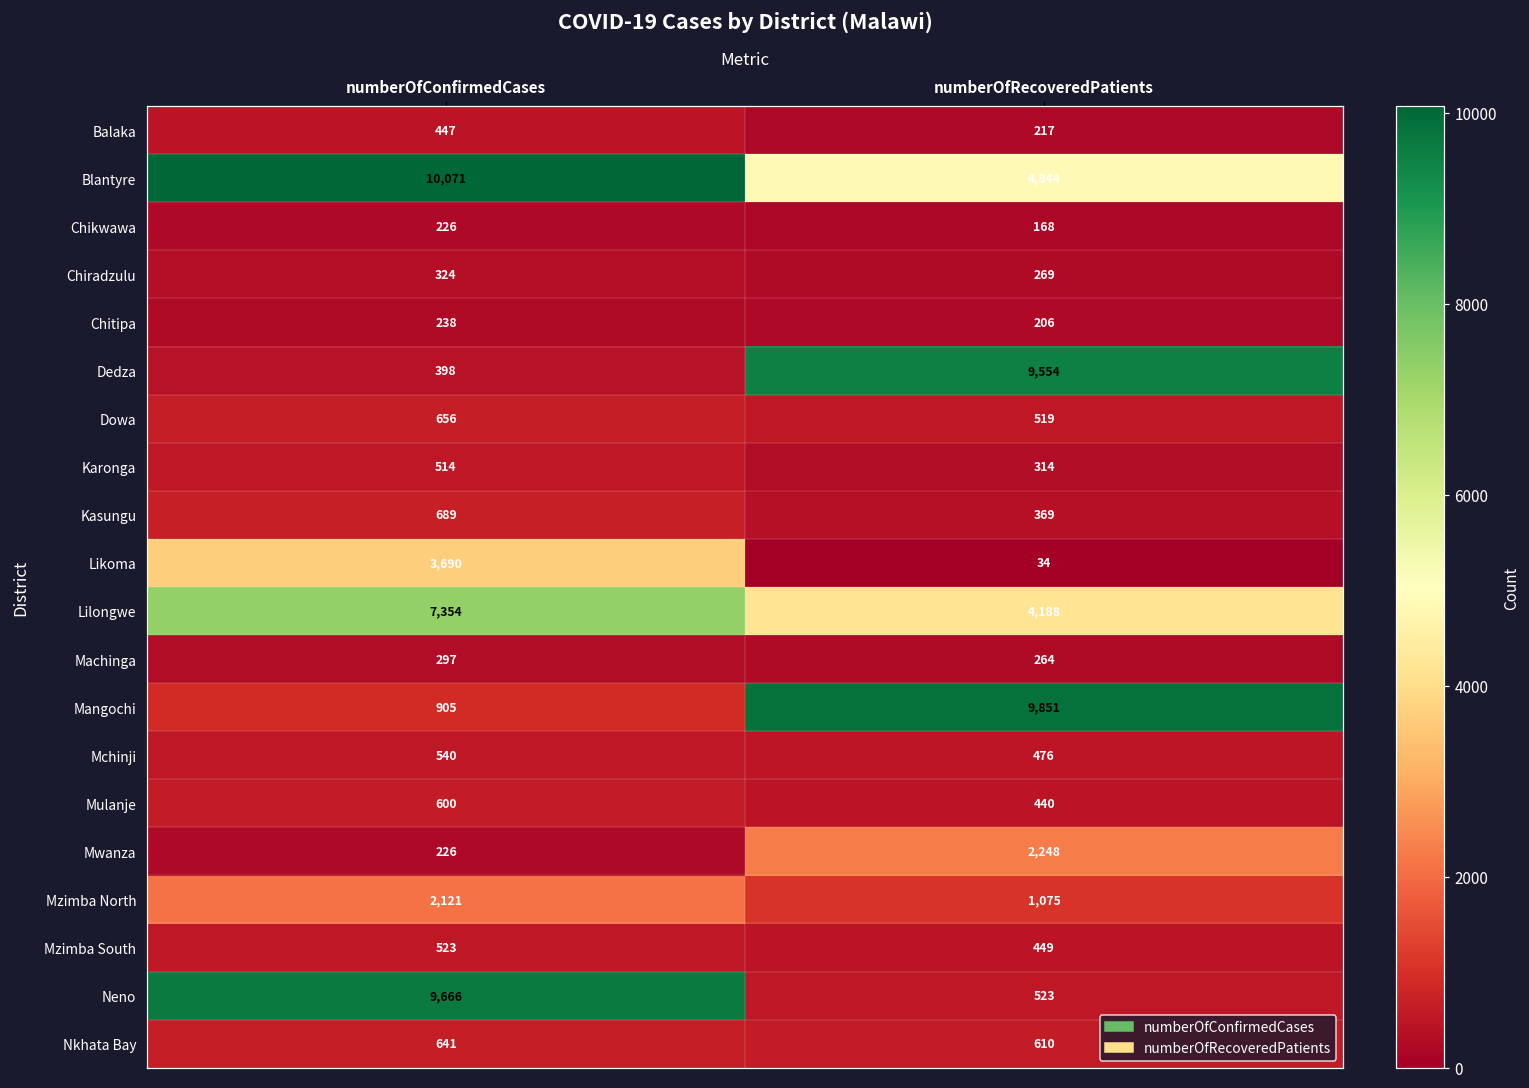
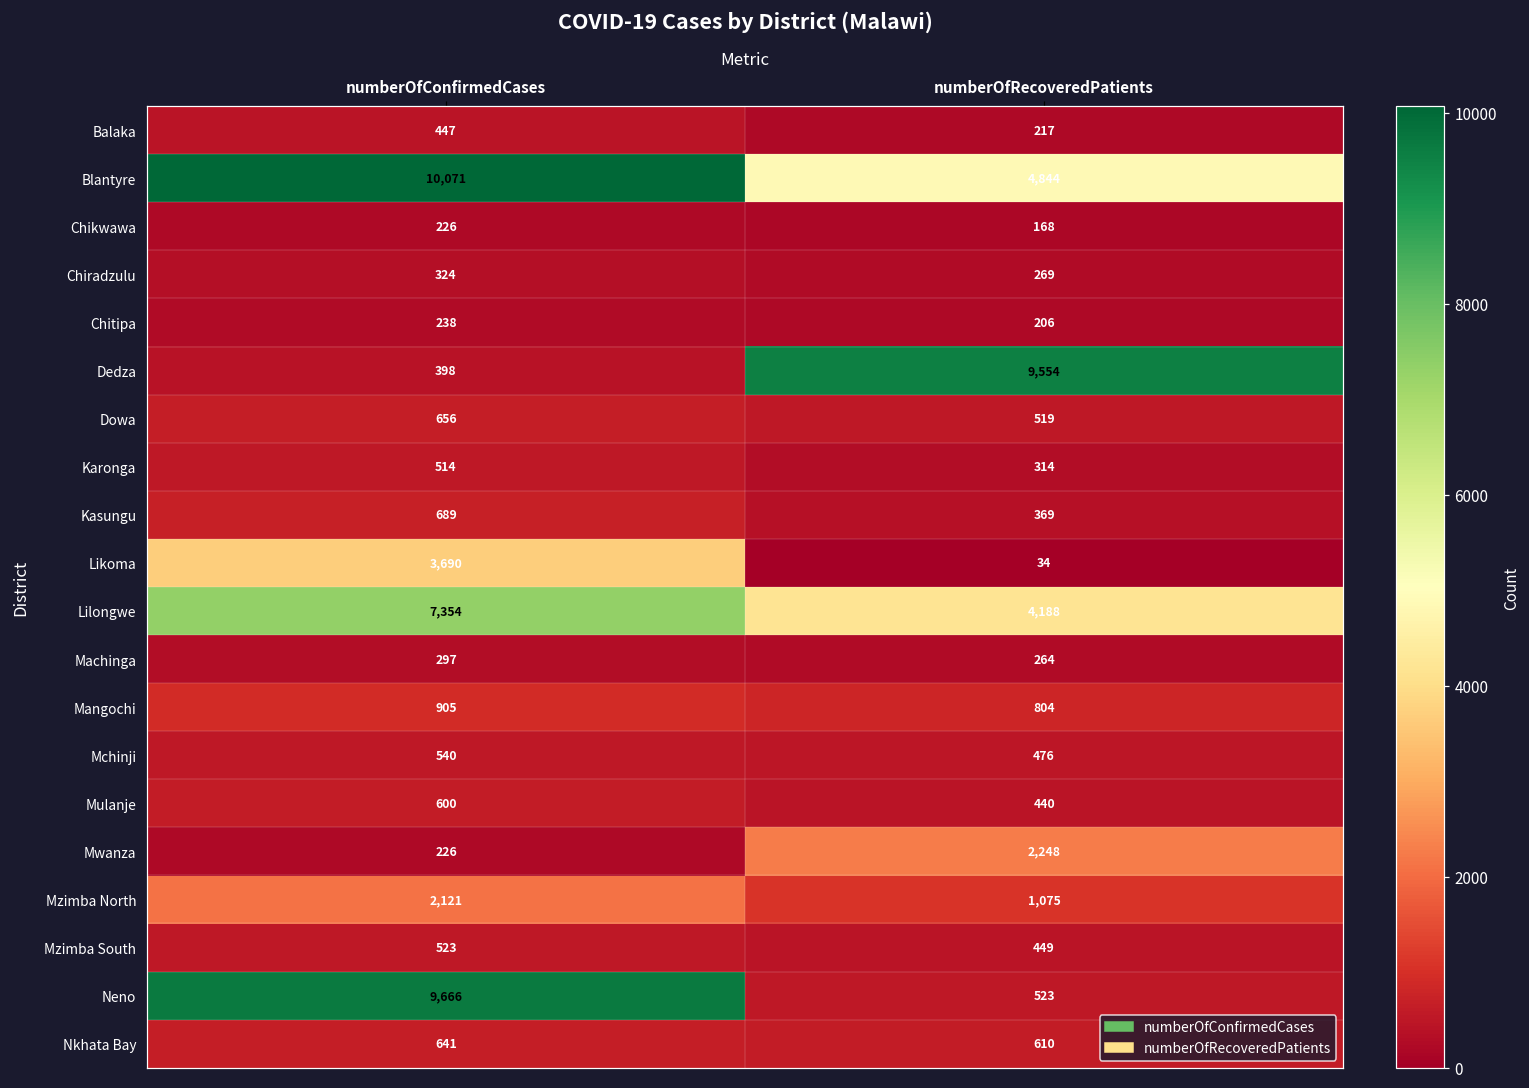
Mangochi, numberOfRecoveredPatients: 9,851 -> 804
